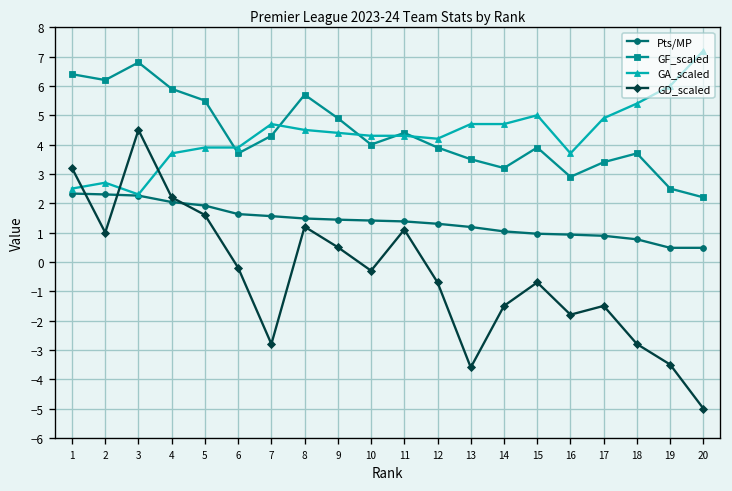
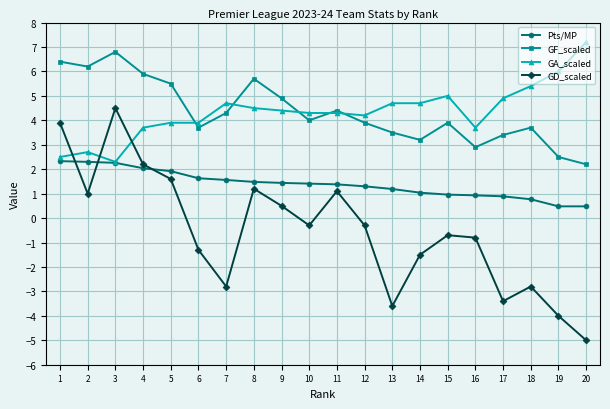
GD_scaled, 1: 3.2 -> 3.9
GD_scaled, 6: -0.2 -> -1.3
GD_scaled, 12: -0.7 -> -0.3
GD_scaled, 16: -1.8 -> -0.8
GD_scaled, 17: -1.5 -> -3.4
GD_scaled, 19: -3.5 -> -4.0
